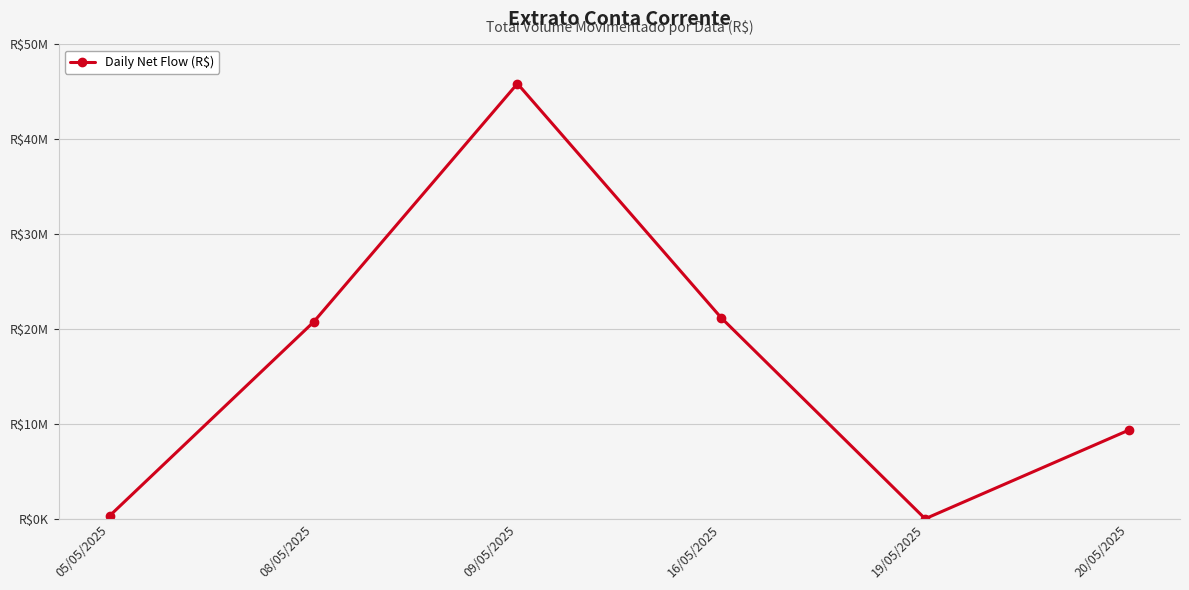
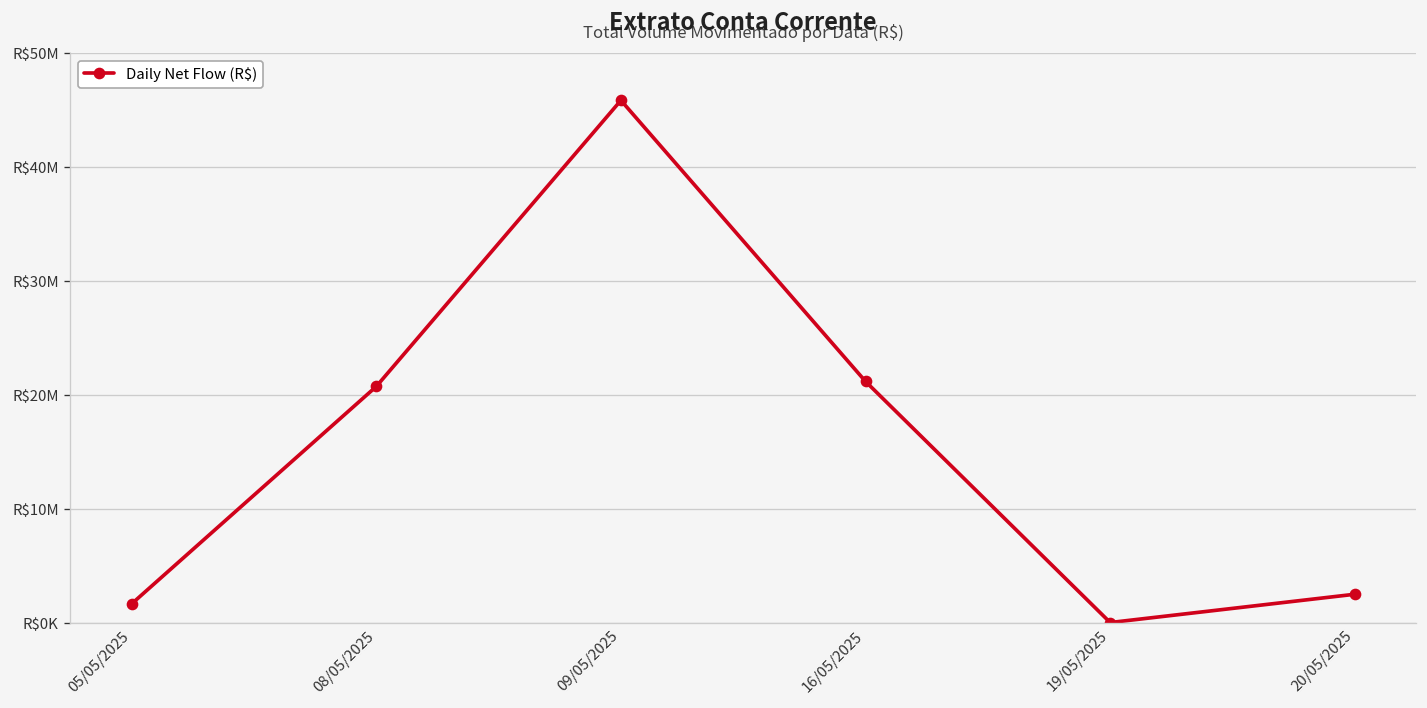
05/05/2025: R$0 -> R$2000000
20/05/2025: R$9000000 -> R$3000000
